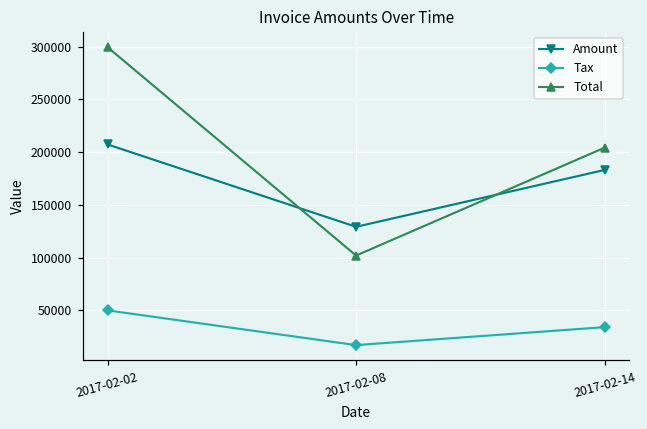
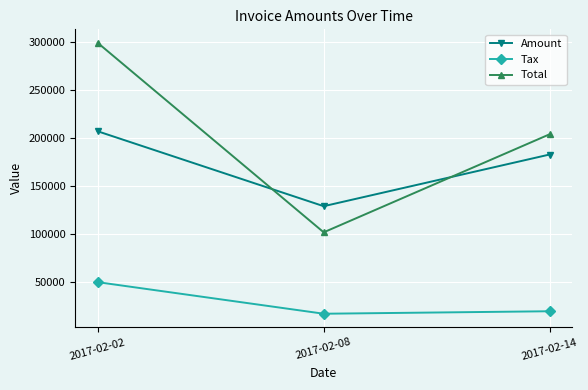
Tax, 2017-02-14: 30000 -> 20000
